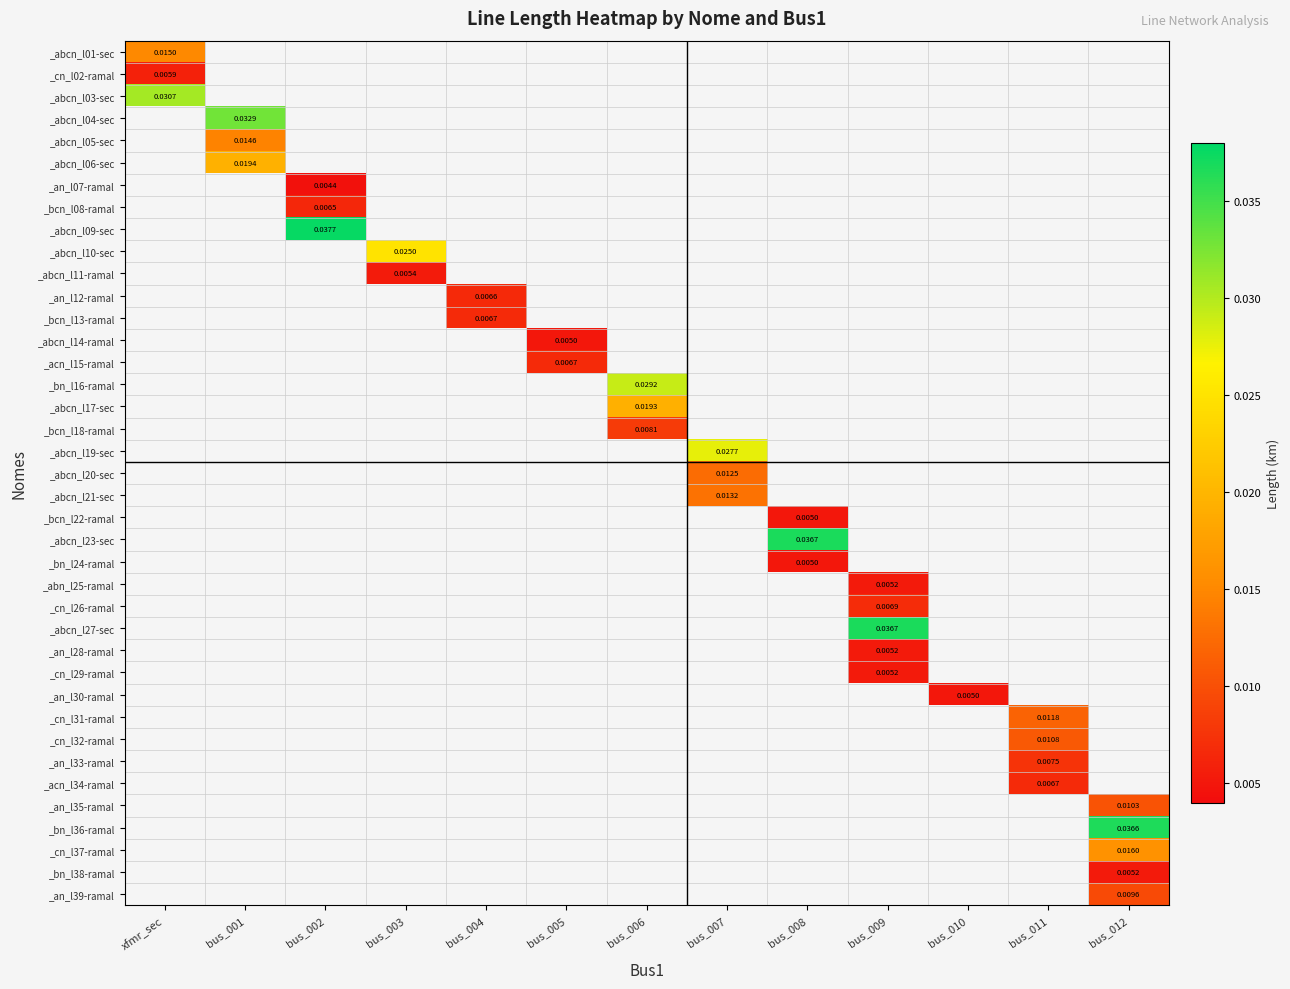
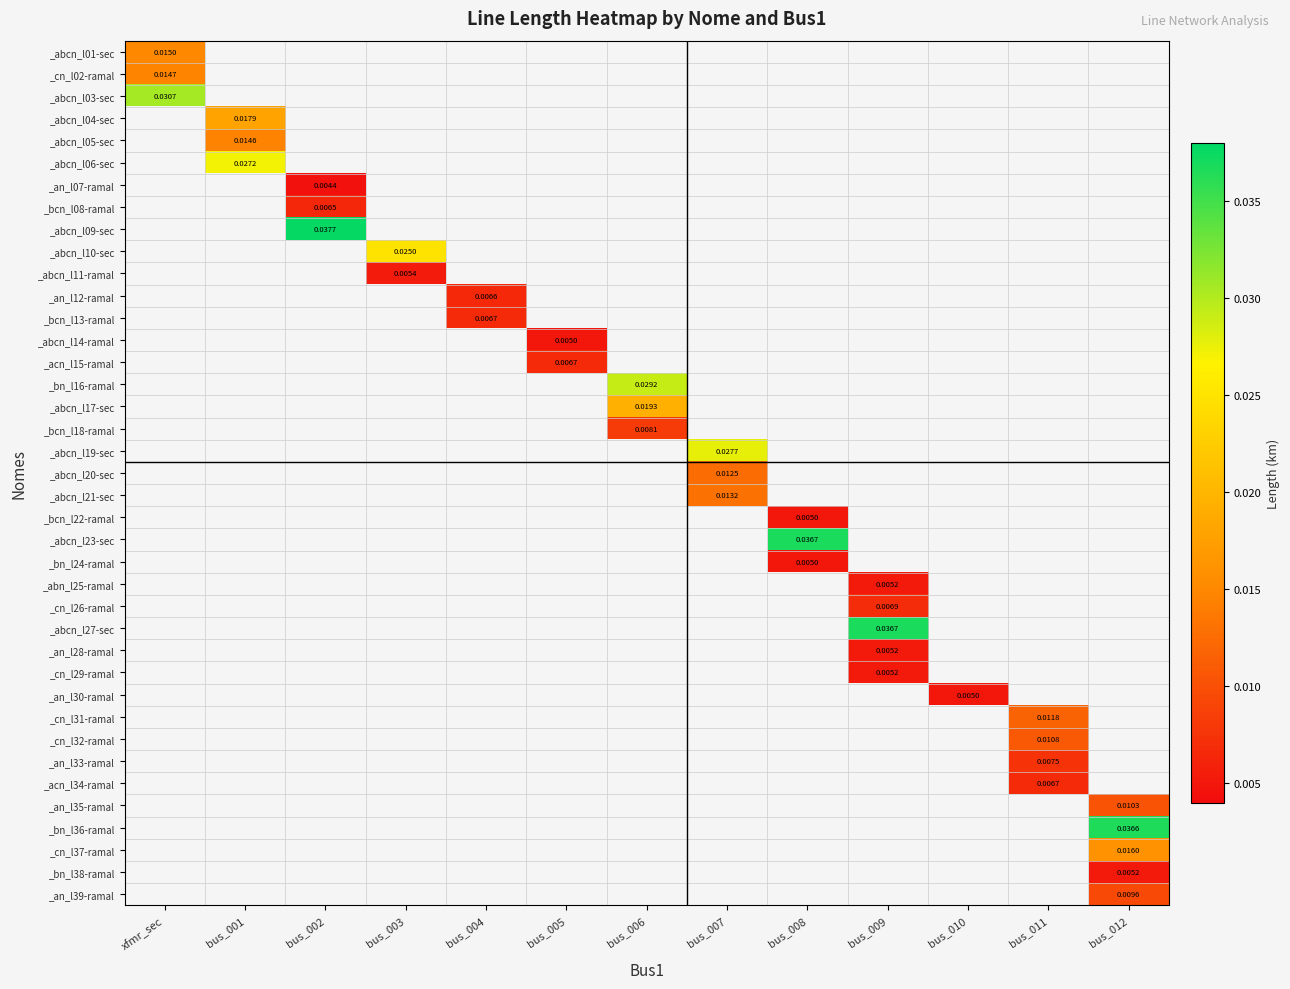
_cn_l02-ramal, xfmr_sec: 0.0059 -> 0.0147
_abcn_l04-sec, bus_001: 0.0329 -> 0.0179
_abcn_l06-sec, bus_001: 0.0194 -> 0.0272
